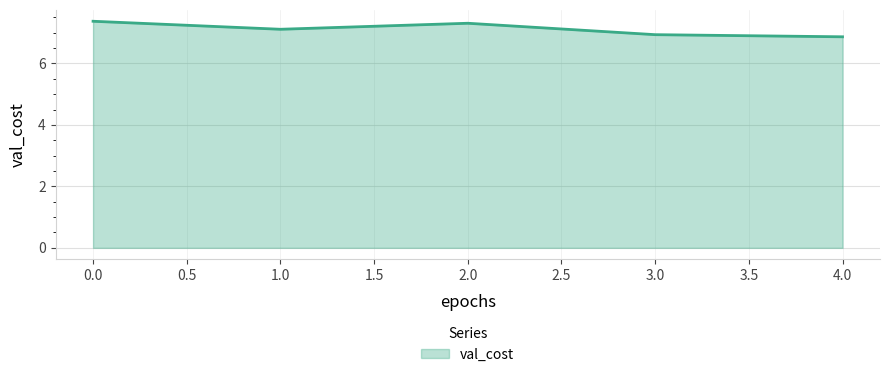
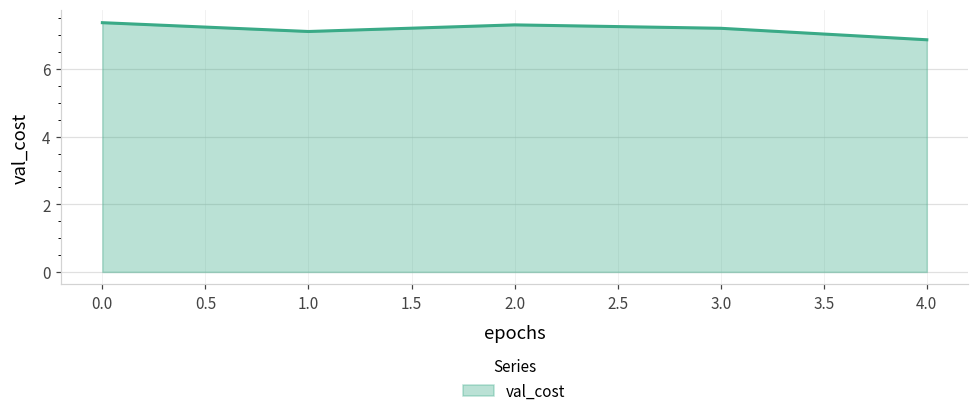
3.0: 6.9 -> 7.2
